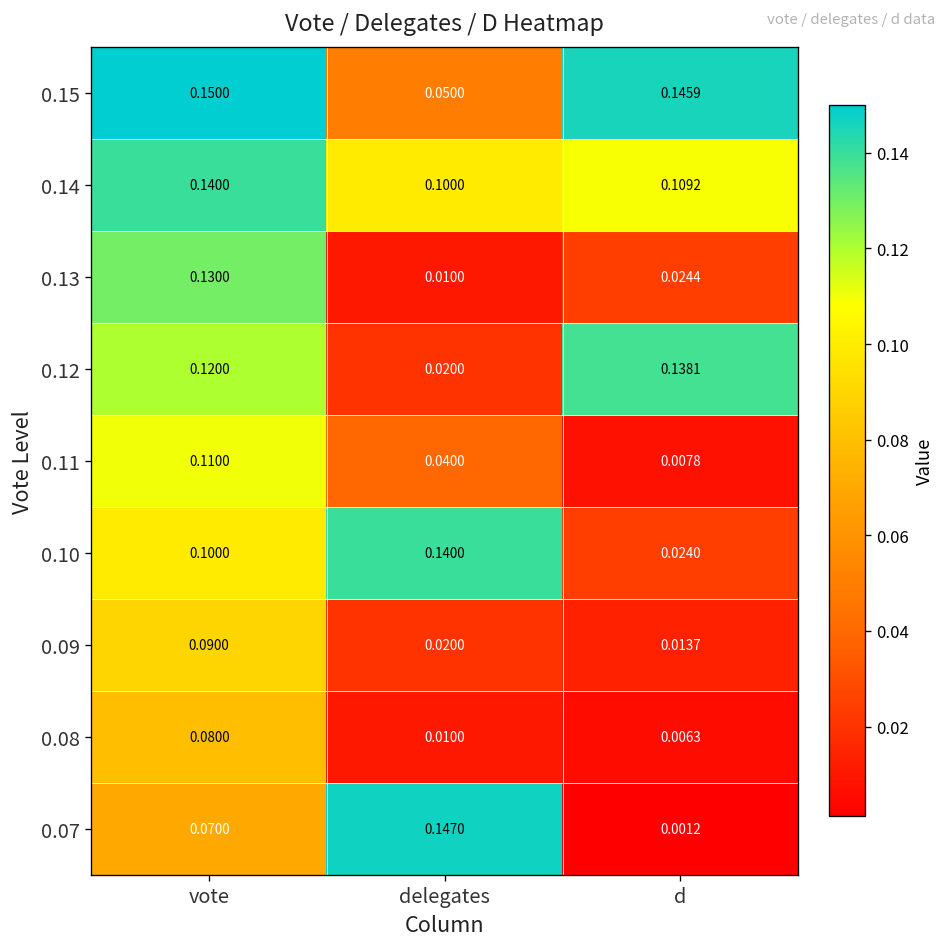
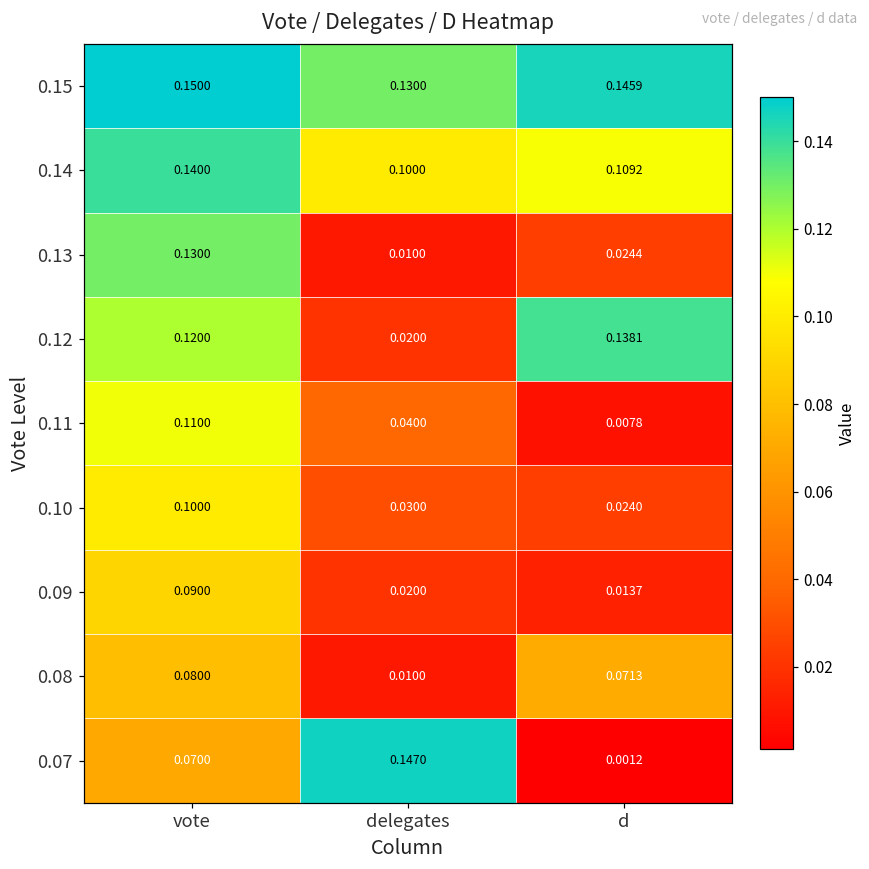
0.15, delegates: 0.0500 -> 0.1300
0.10, delegates: 0.1400 -> 0.0300
0.08, d: 0.0063 -> 0.0713
